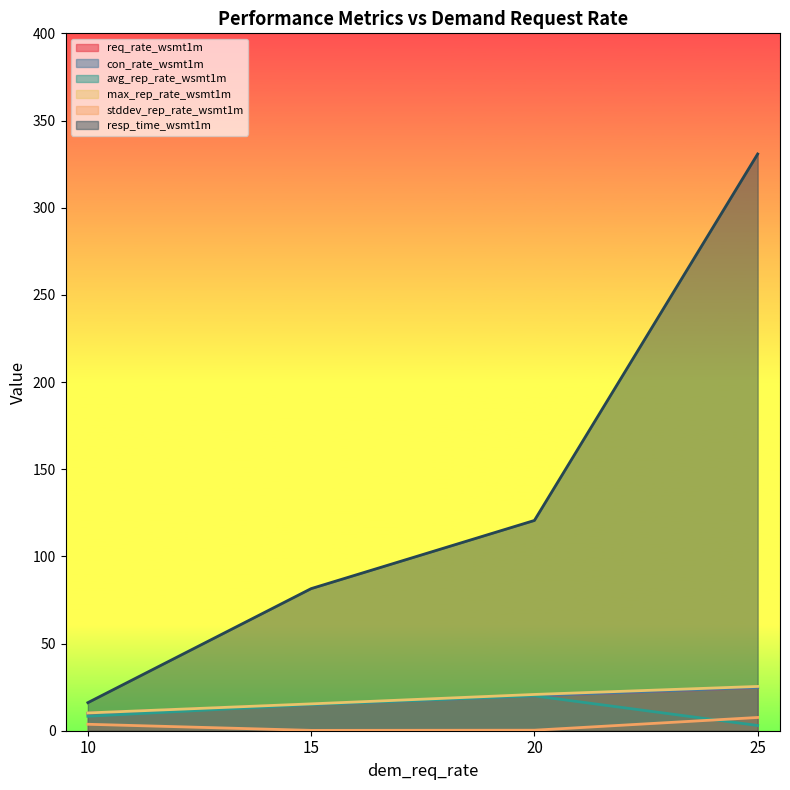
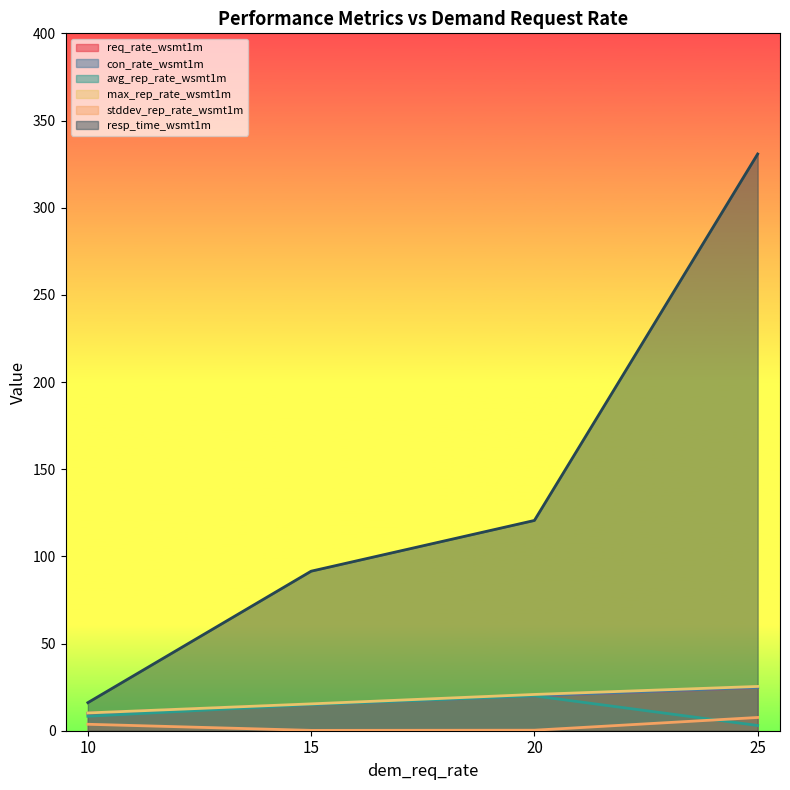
resp_time_wsmt1m, 15: 82 -> 92
